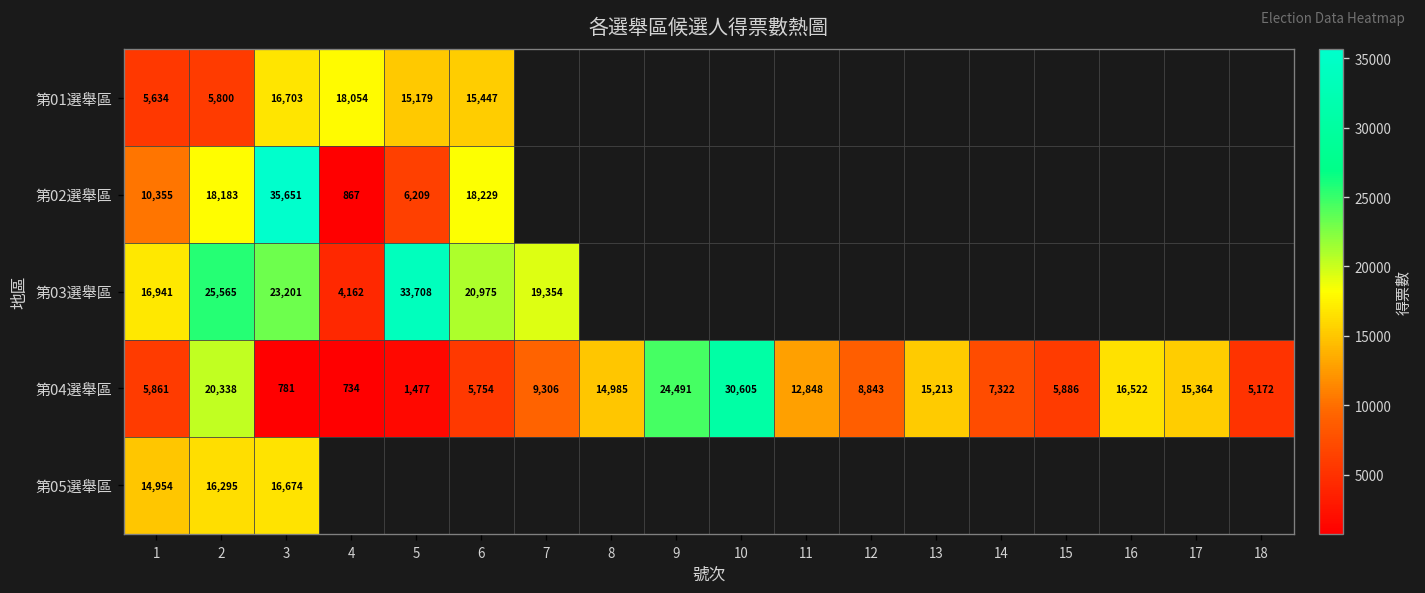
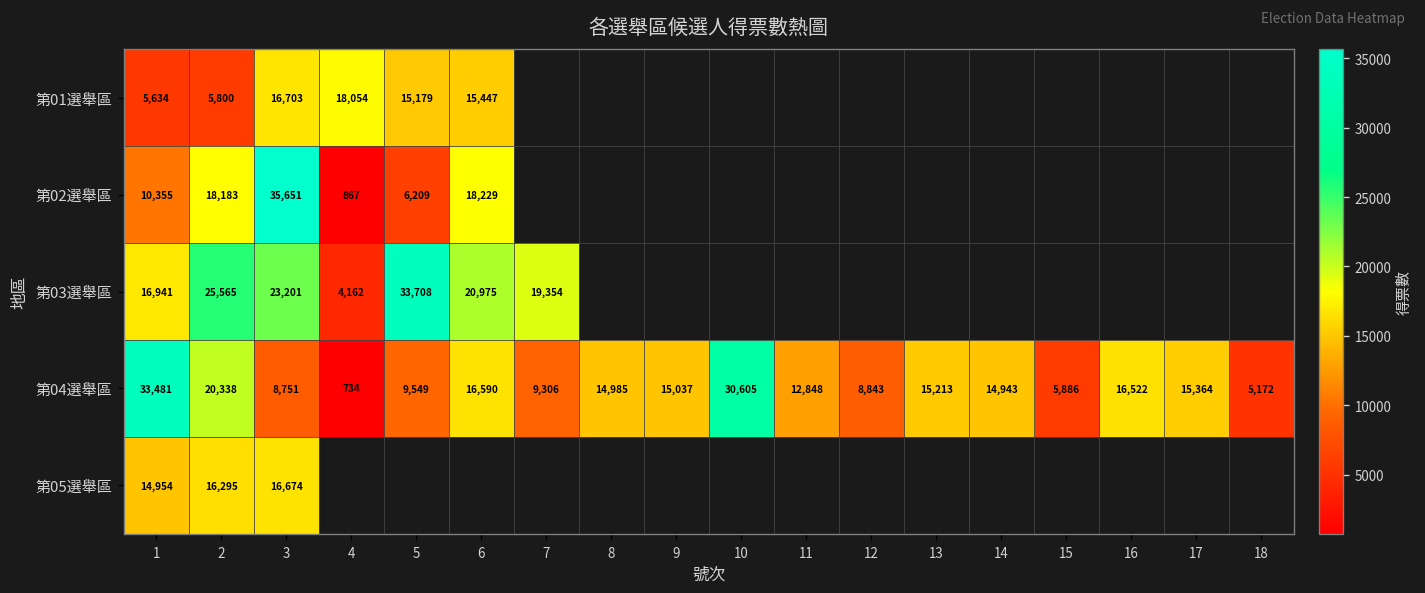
第04選舉區, 1: 5,861 -> 33,481
第04選舉區, 3: 781 -> 8,751
第04選舉區, 5: 1,477 -> 9,549
第04選舉區, 6: 5,754 -> 16,590
第04選舉區, 9: 24,491 -> 15,037
第04選舉區, 14: 7,322 -> 14,943
